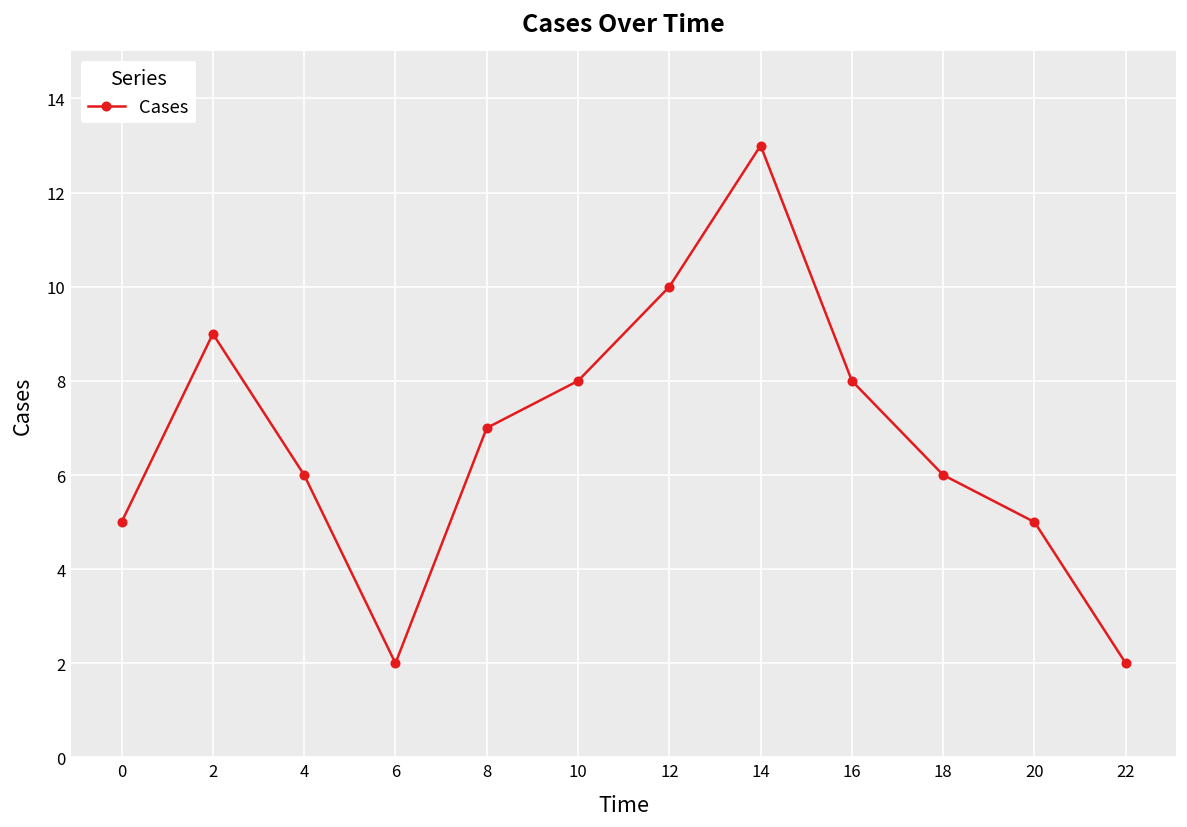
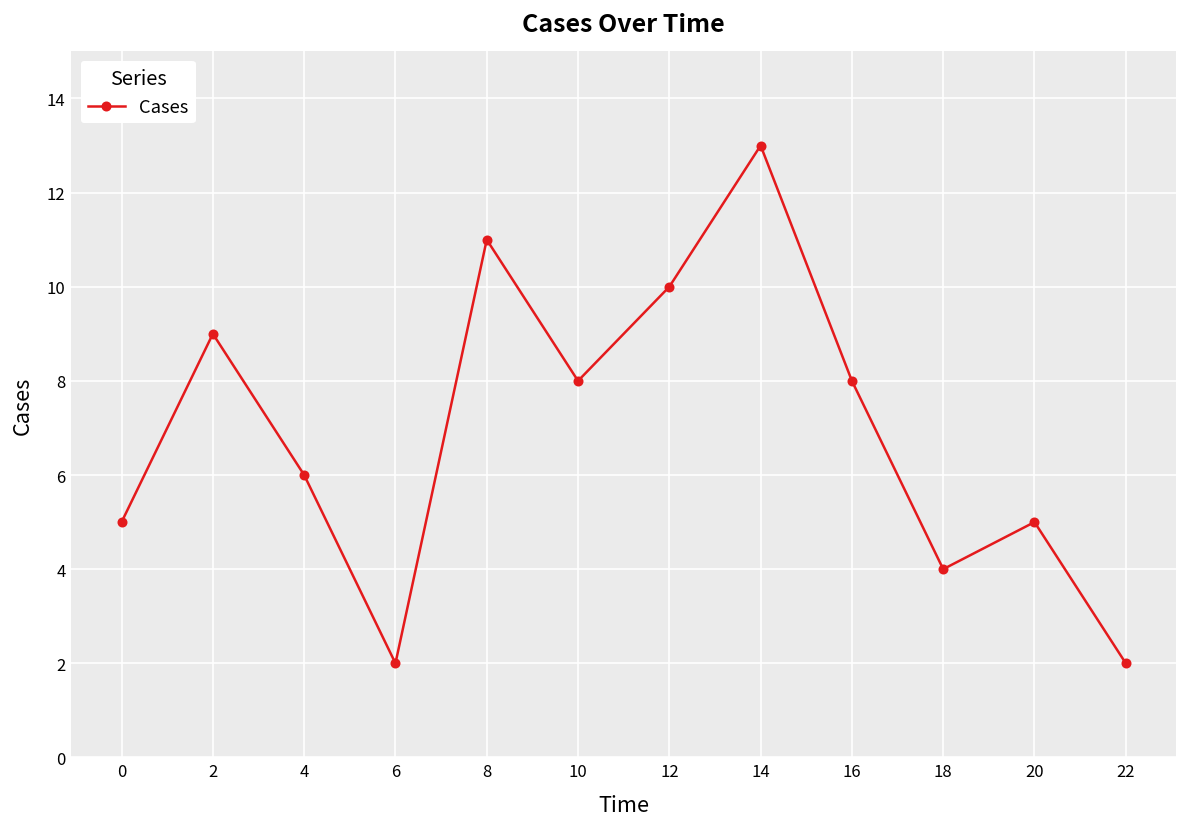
8: 7 -> 11
18: 6 -> 4
